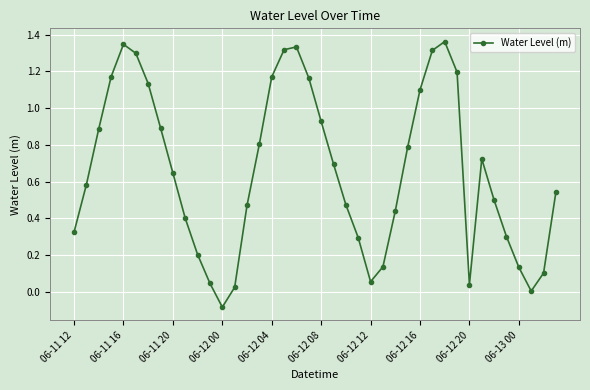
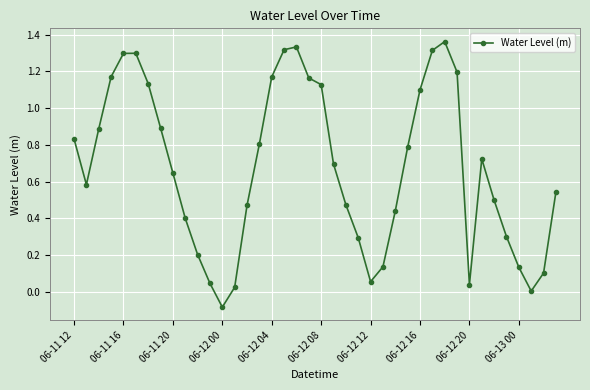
06-11 12: 0.33 -> 0.83
06-11 16: 1.35 -> 1.30
06-12 08: 0.93 -> 1.13
